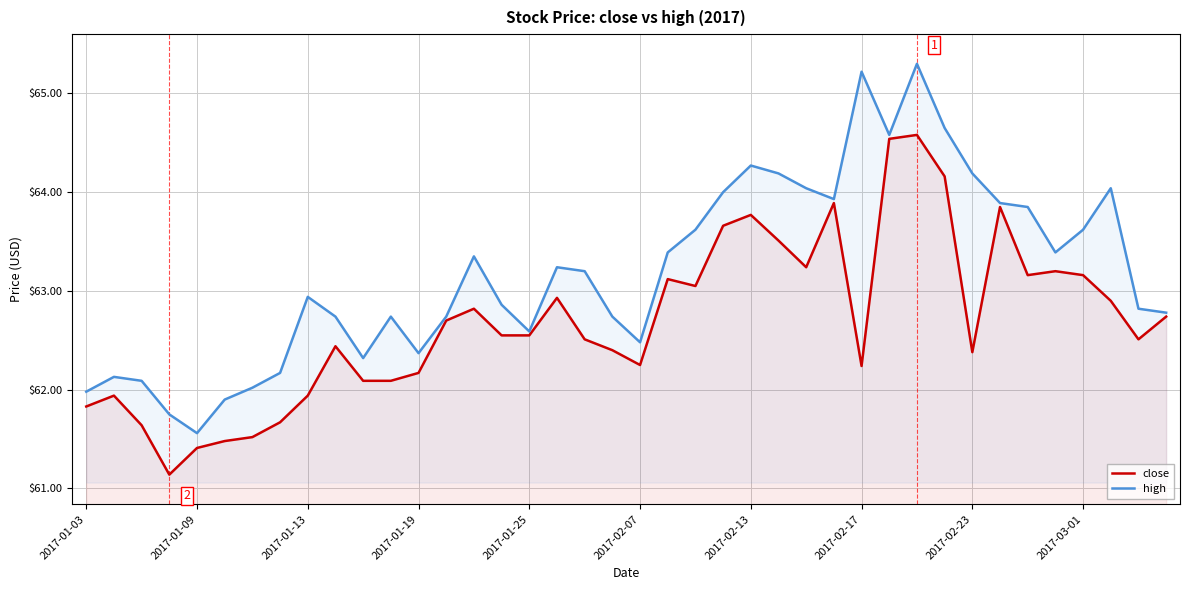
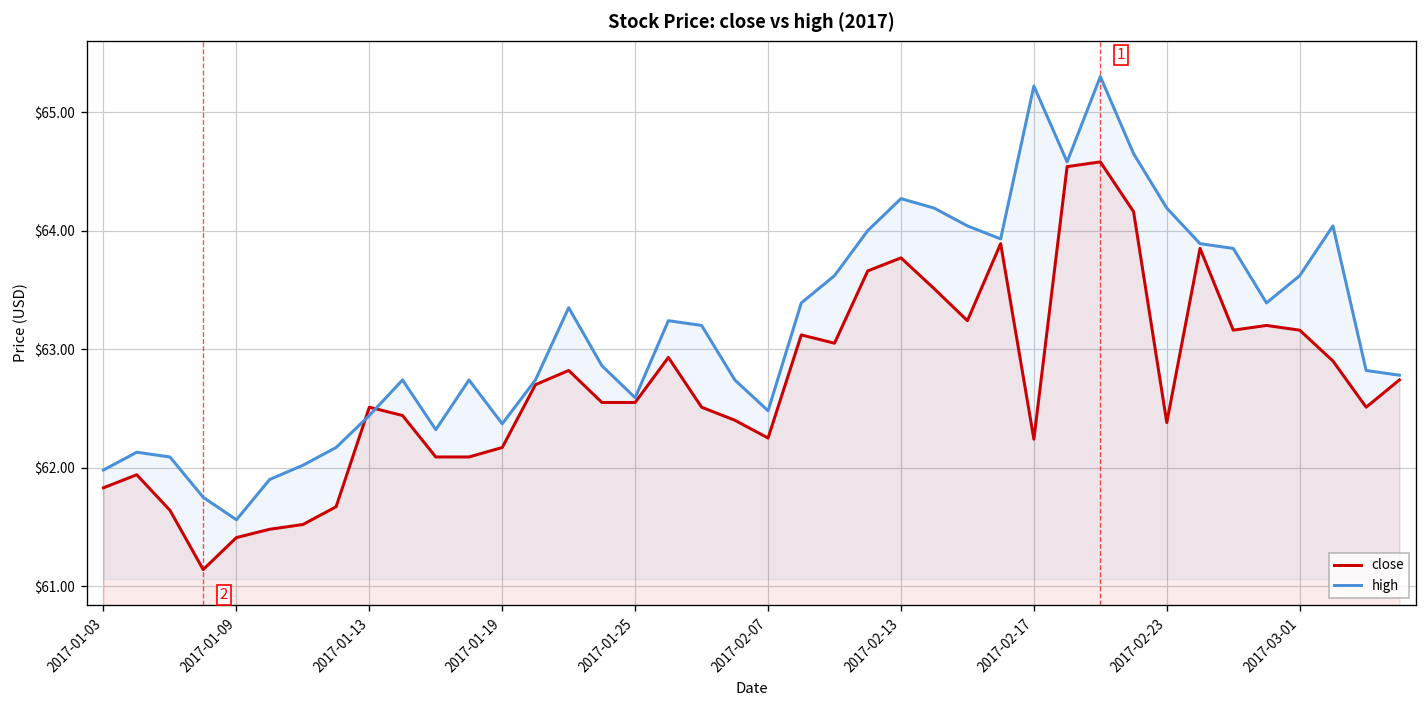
close, 2017-01-13: $61.9 -> $62.5
high, 2017-01-13: $62.9 -> $62.4
